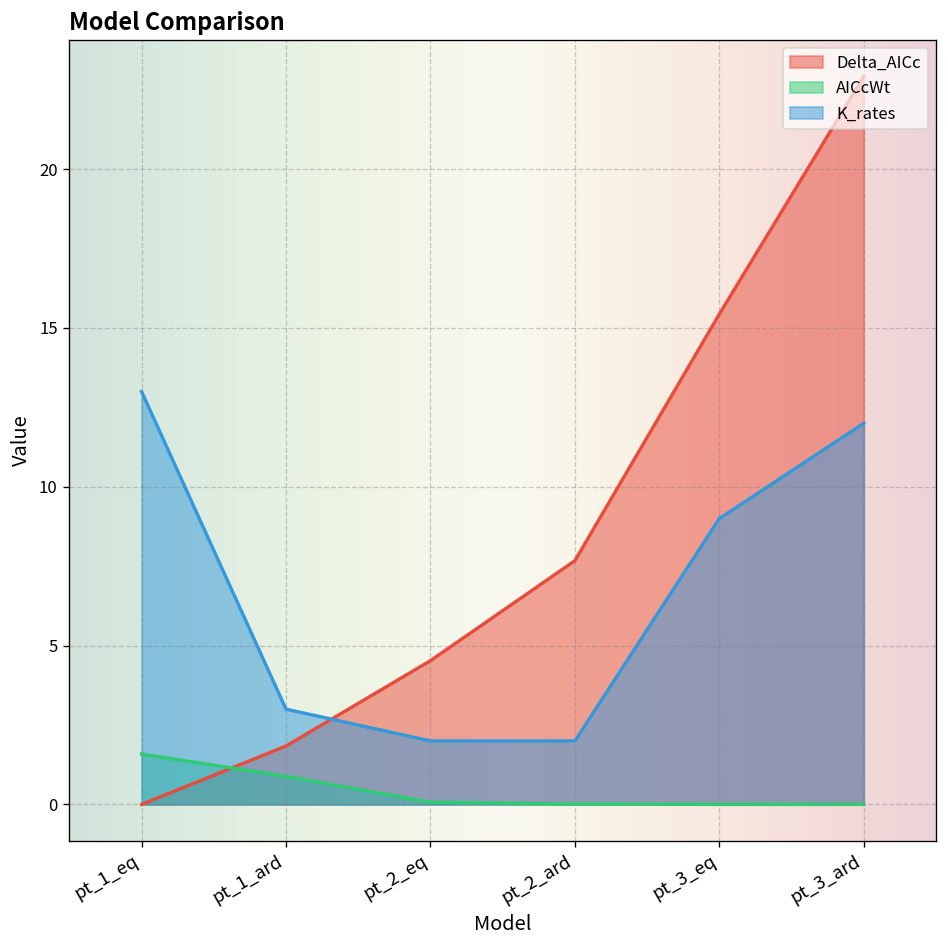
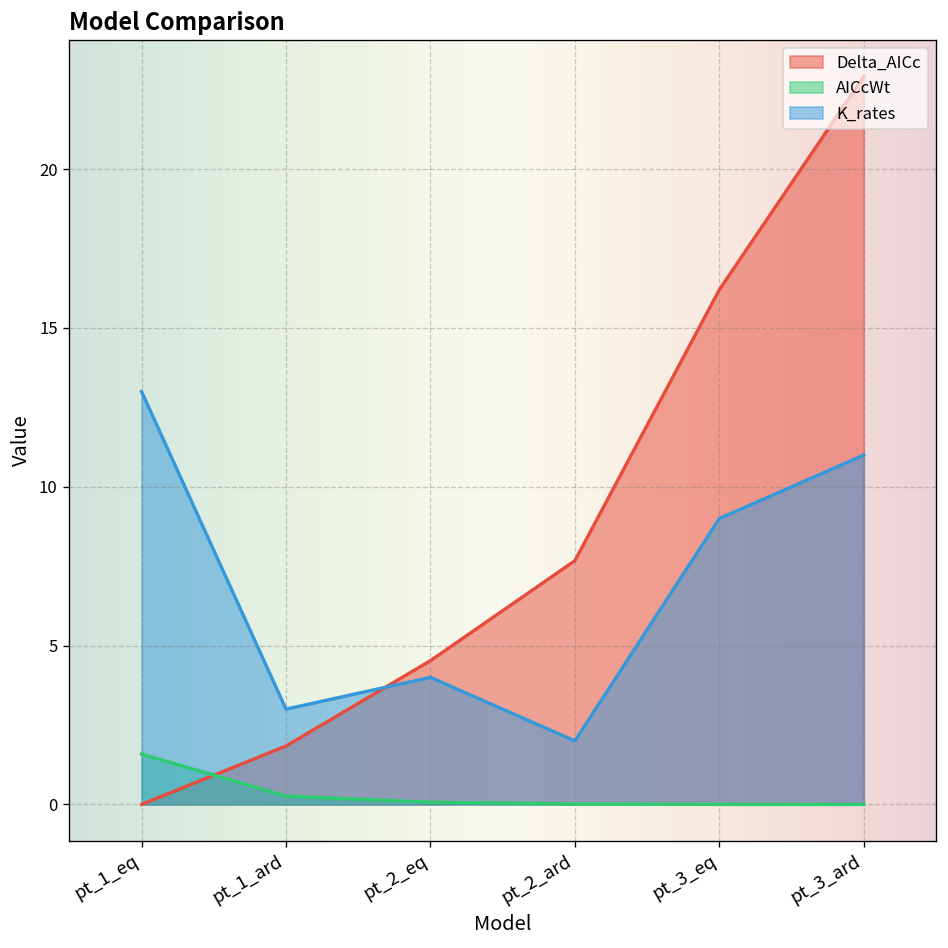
AICcWt, pt_1_ard: 0.9 -> 0.3
K_rates, pt_2_eq: 2 -> 4
Delta_AICc, pt_3_eq: 15.4 -> 16.2
K_rates, pt_3_ard: 12 -> 11
